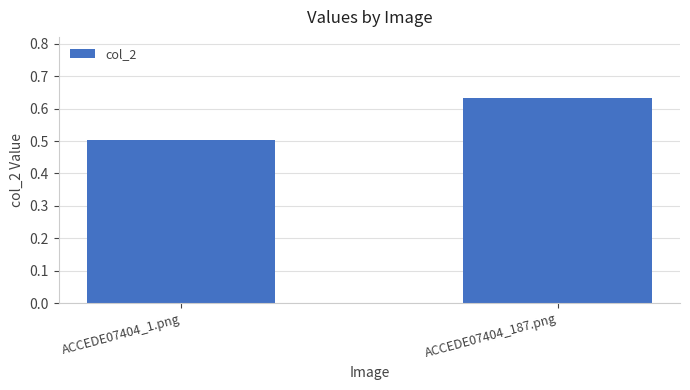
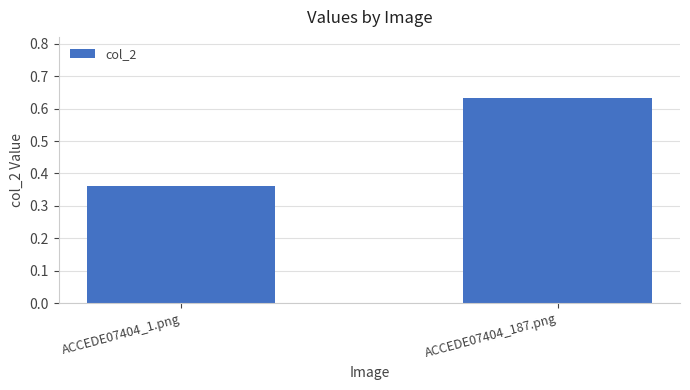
ACCEDE07404_1.png: 0.50 -> 0.36
